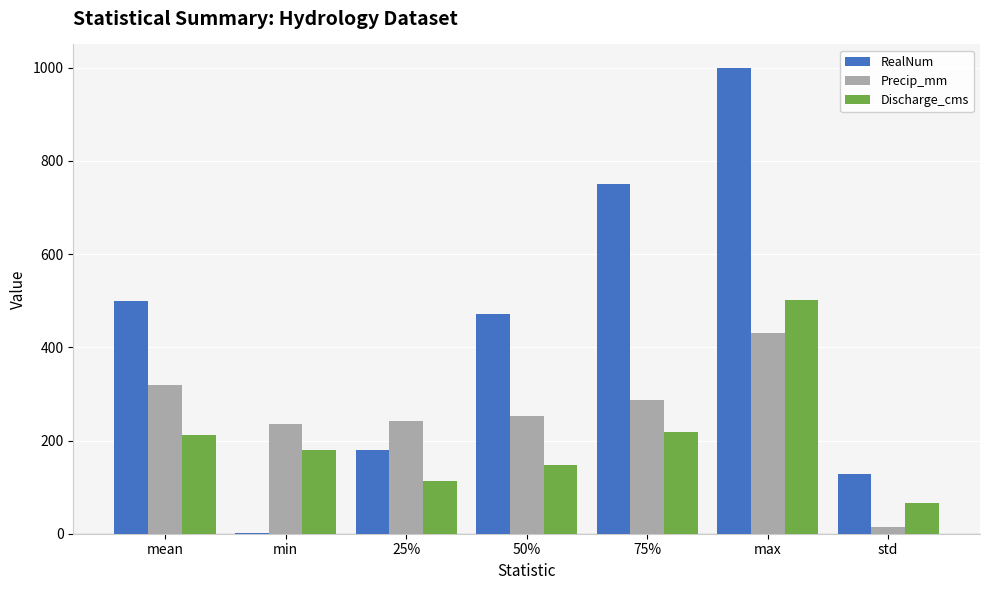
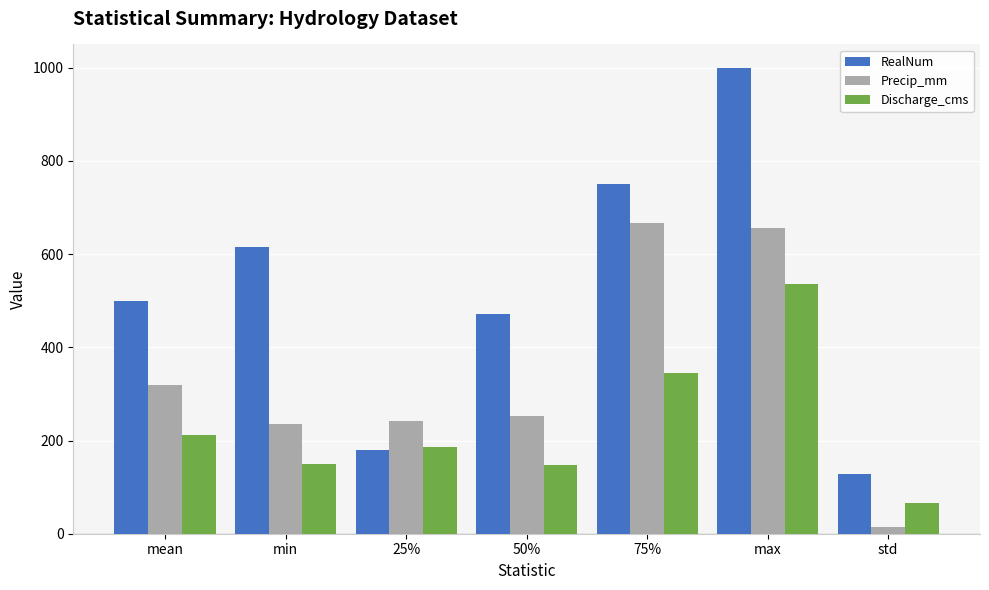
RealNum, min: 0 -> 610
Discharge_cms, min: 180 -> 150
Discharge_cms, 25%: 110 -> 190
Precip_mm, 75%: 290 -> 670
Discharge_cms, 75%: 220 -> 340
Precip_mm, max: 430 -> 660
Discharge_cms, max: 500 -> 540
